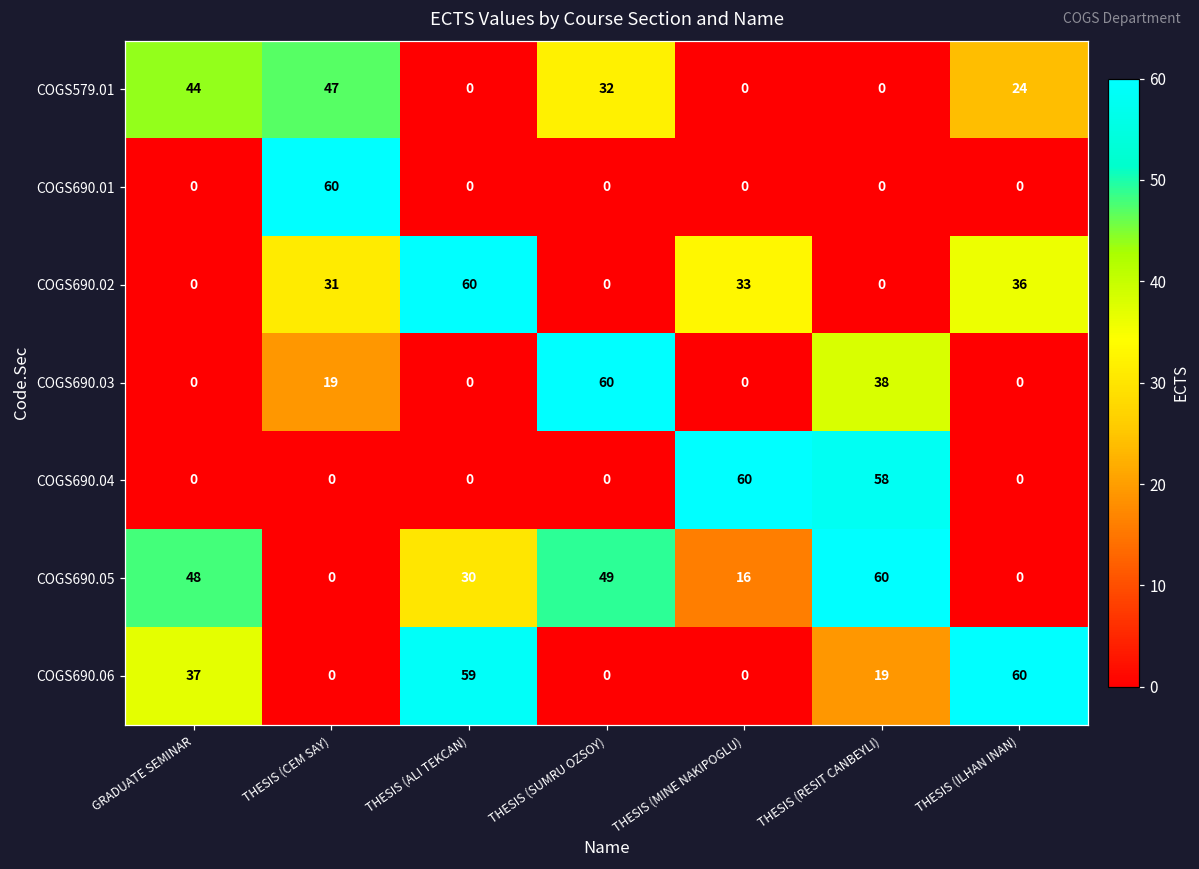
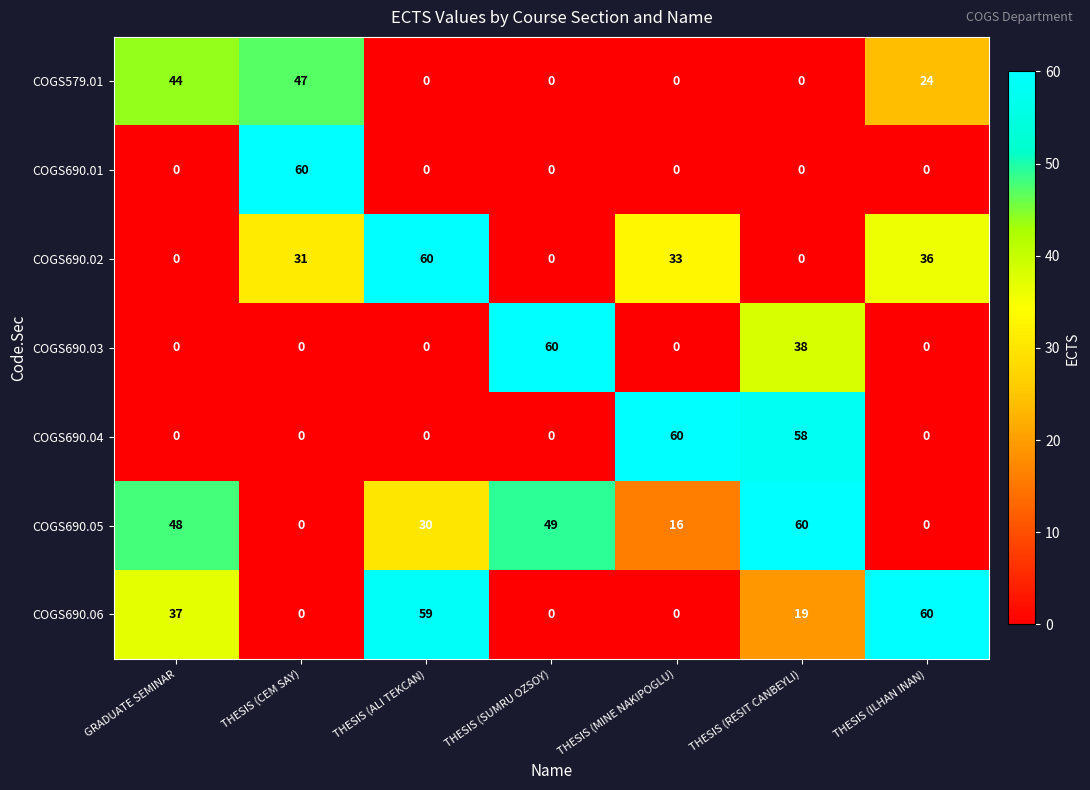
COGS579.01, THESIS (SUMRU OZSOY): 32 -> 0
COGS690.03, THESIS (CEM SAY): 19 -> 0
